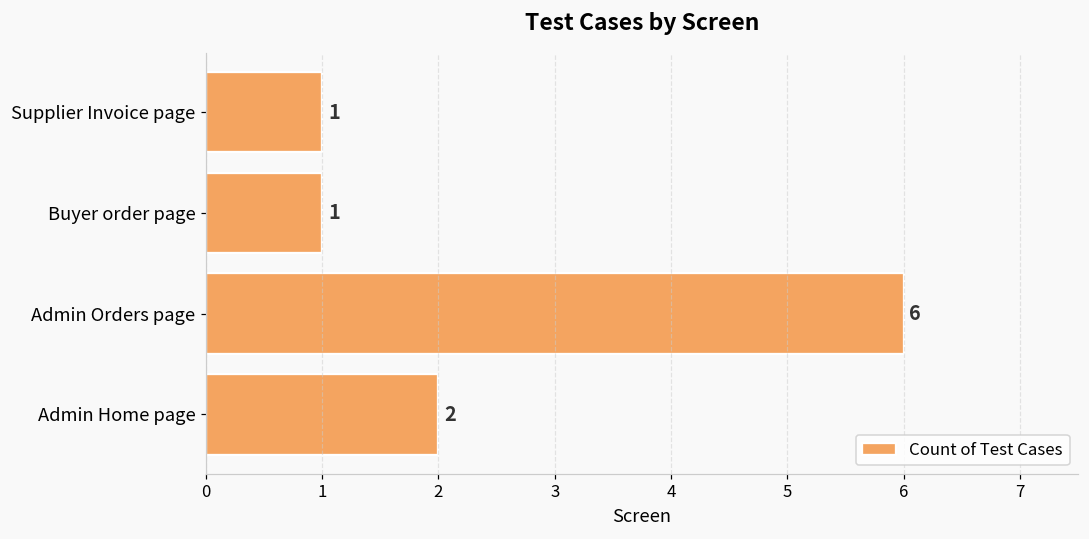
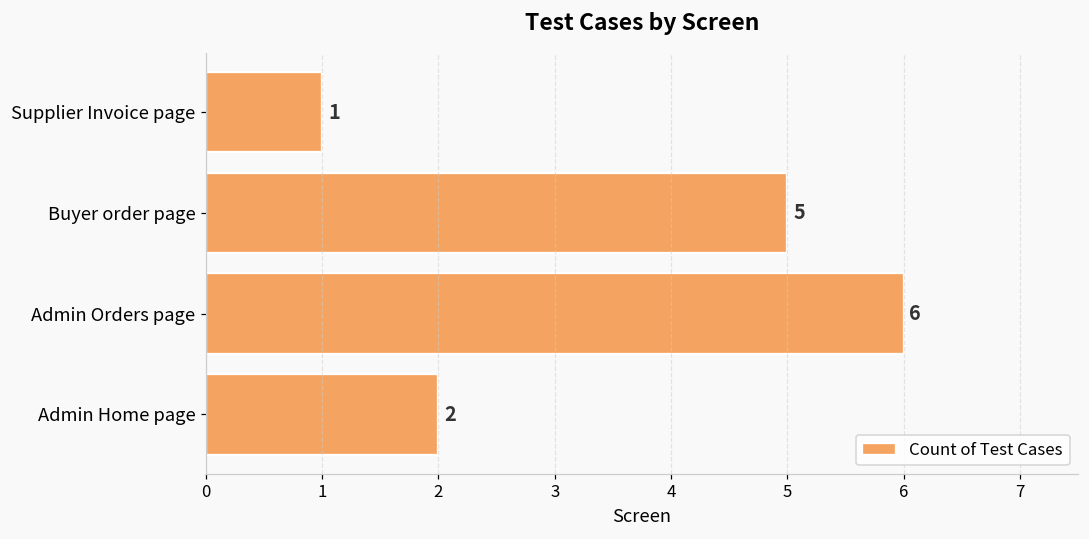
Buyer order page: 1 -> 5
